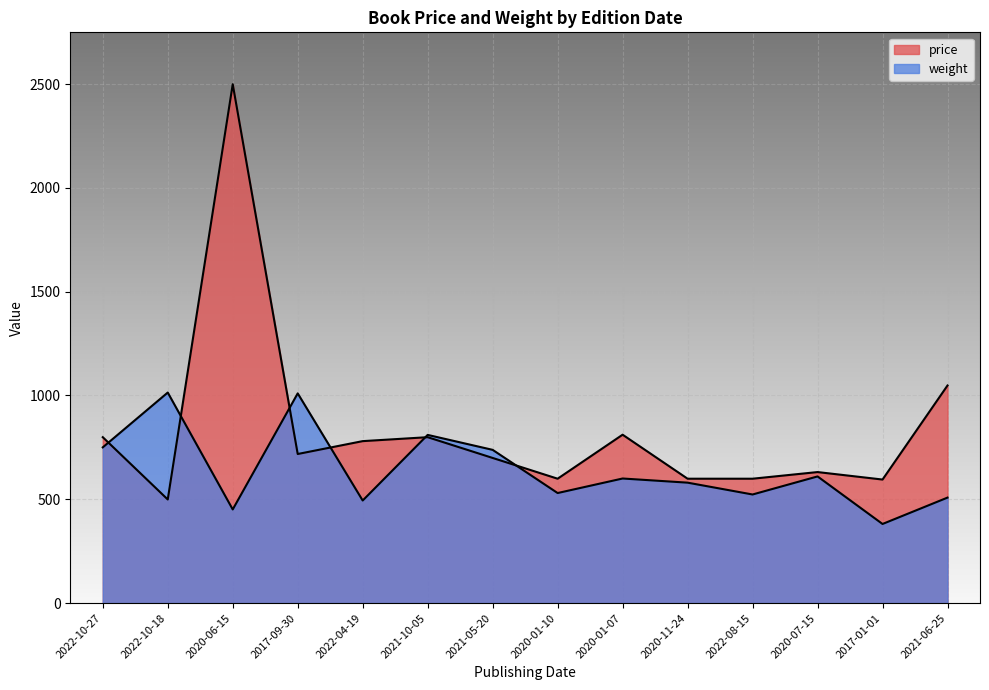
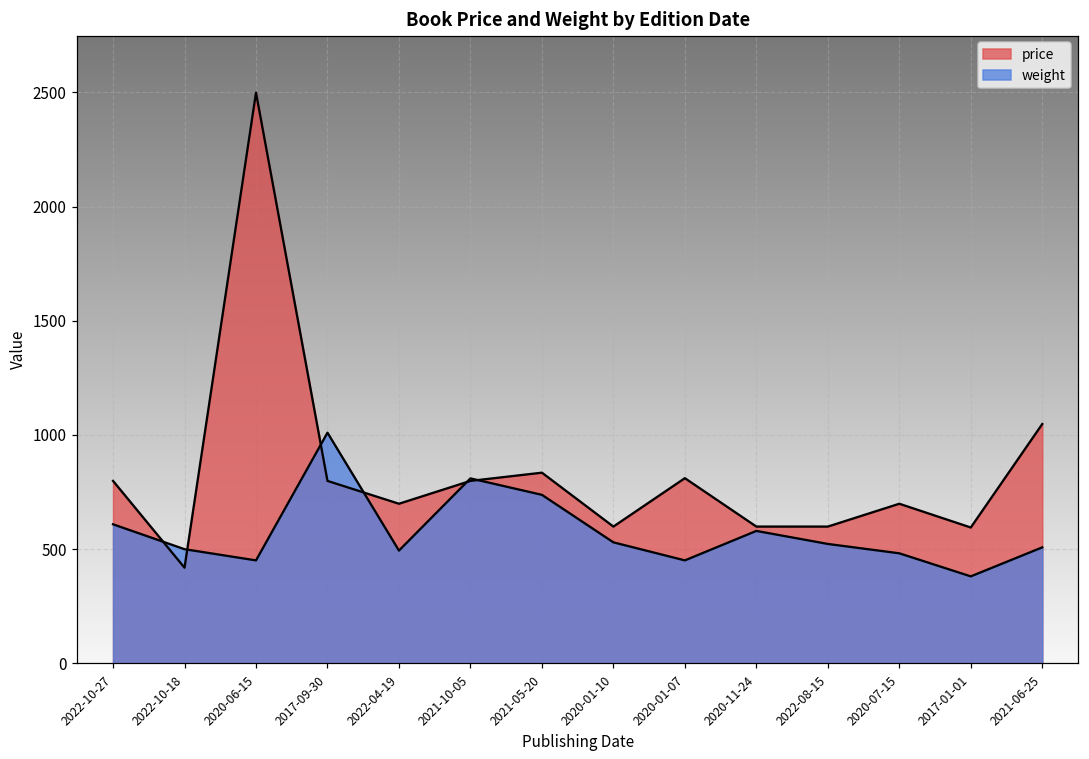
weight, 2022-10-27: 750 -> 610
price, 2022-10-18: 500 -> 420
weight, 2022-10-18: 1010 -> 500
price, 2017-09-30: 720 -> 800
price, 2022-04-19: 780 -> 700
price, 2021-05-20: 700 -> 840
weight, 2020-01-07: 600 -> 450
price, 2020-07-15: 630 -> 700
weight, 2020-07-15: 610 -> 480
